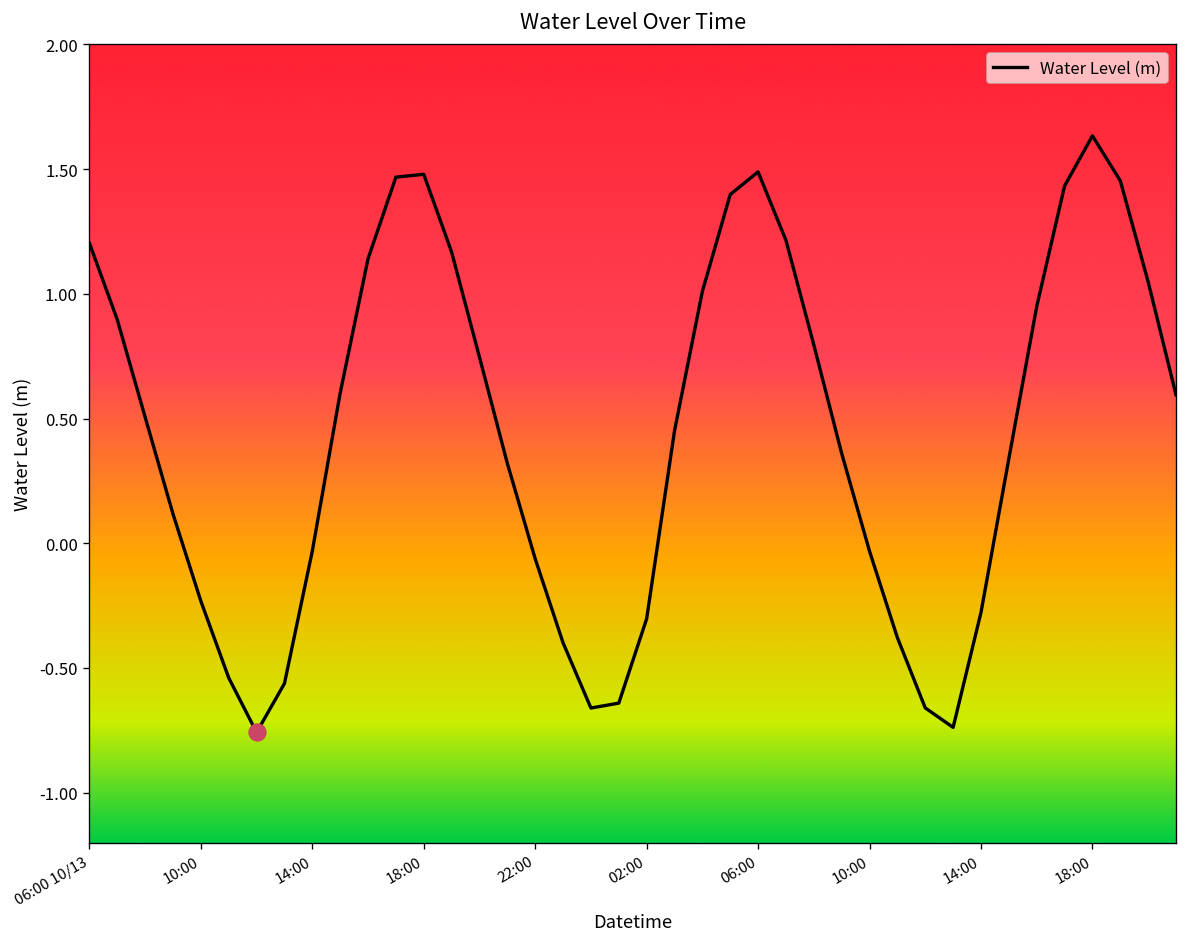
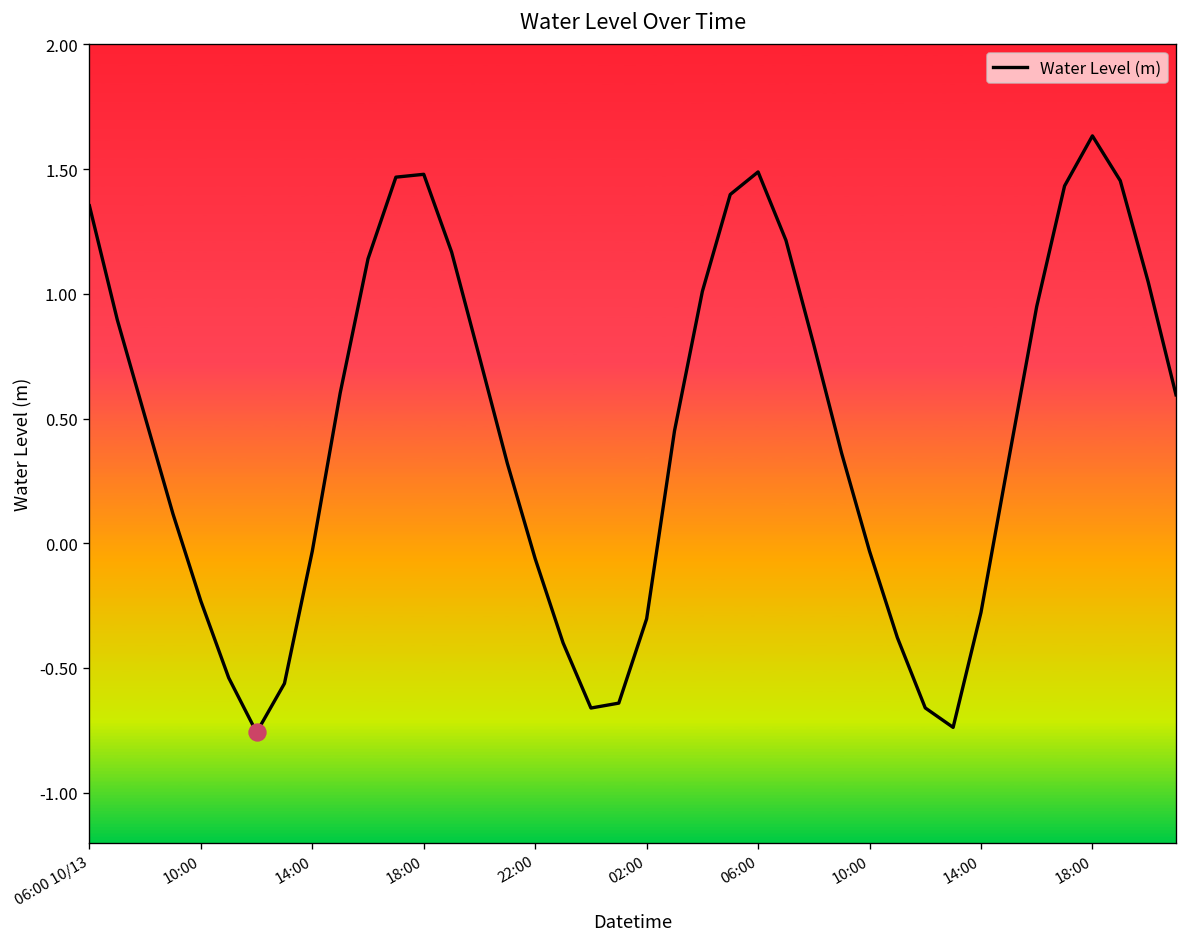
Water Level (m), 06:00 10/13: 1.20 -> 1.35
